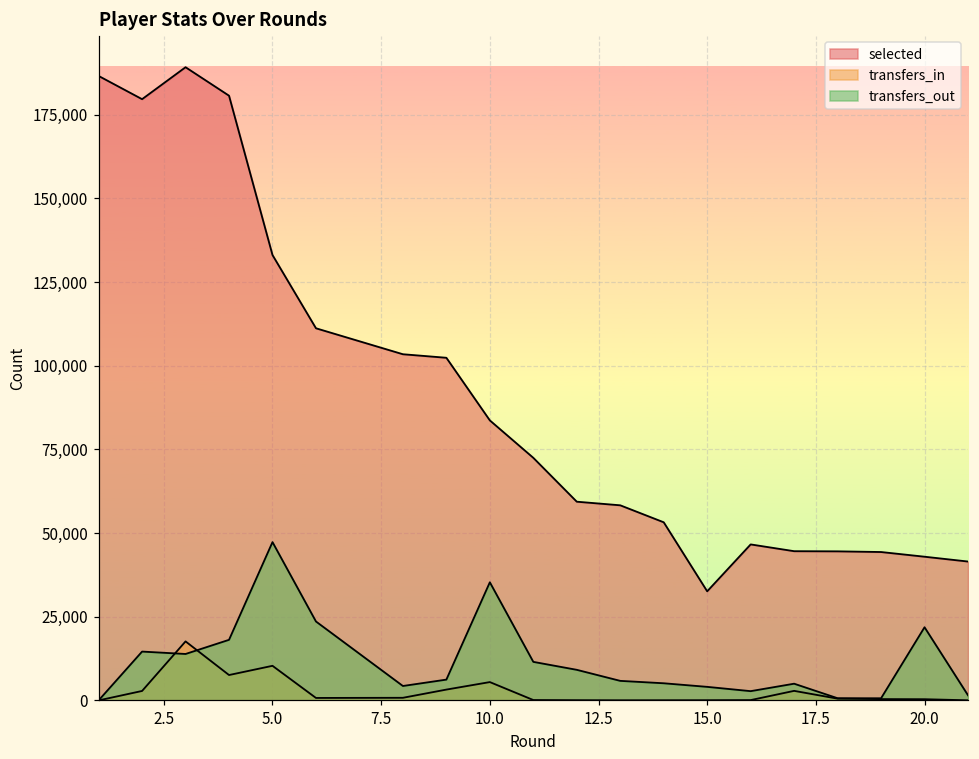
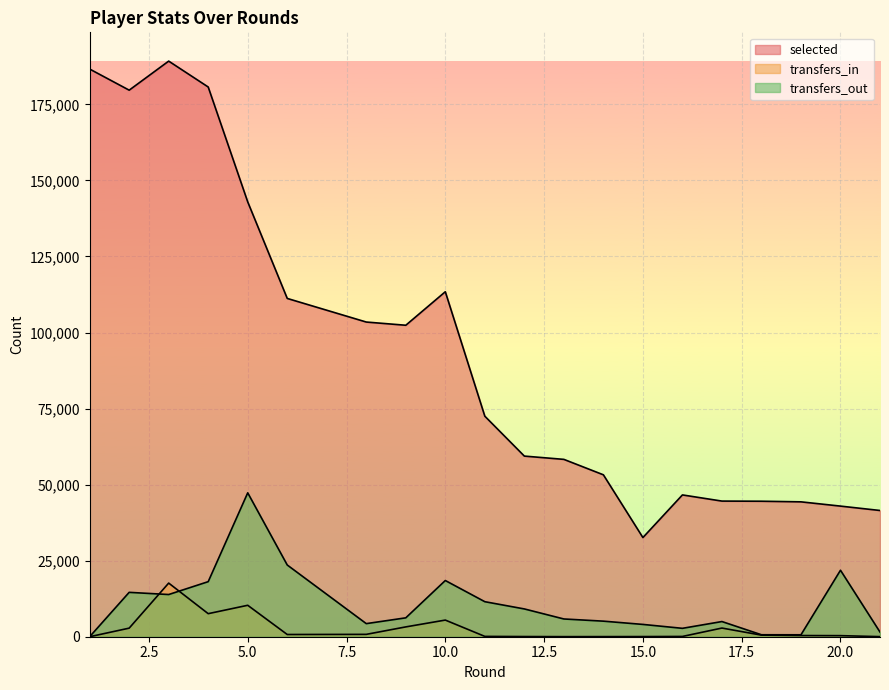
selected, 5.0: 133,000 -> 143,000
selected, 10.0: 84,000 -> 113,000
transfers_out, 10.0: 35,000 -> 18,000
